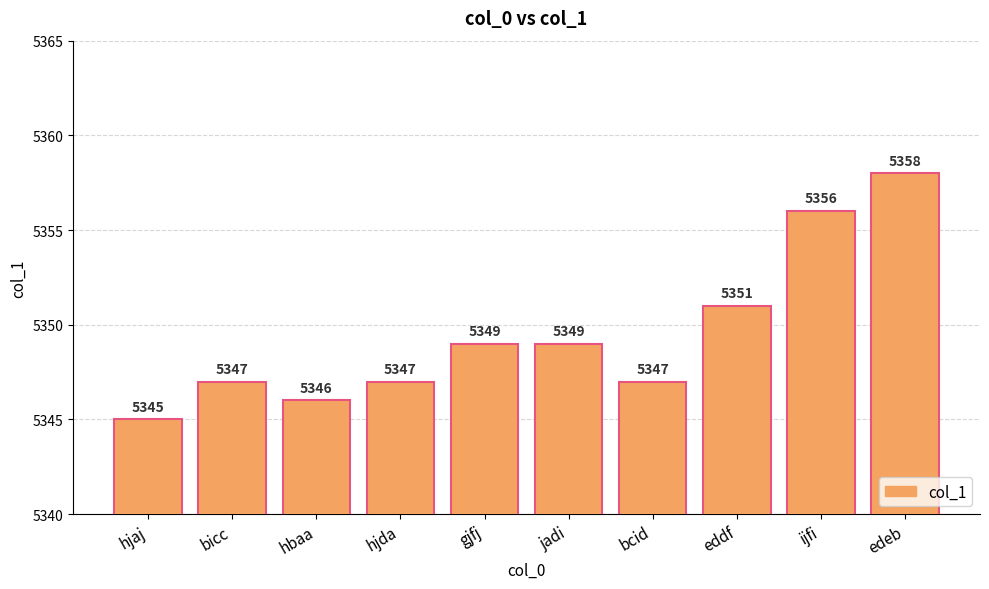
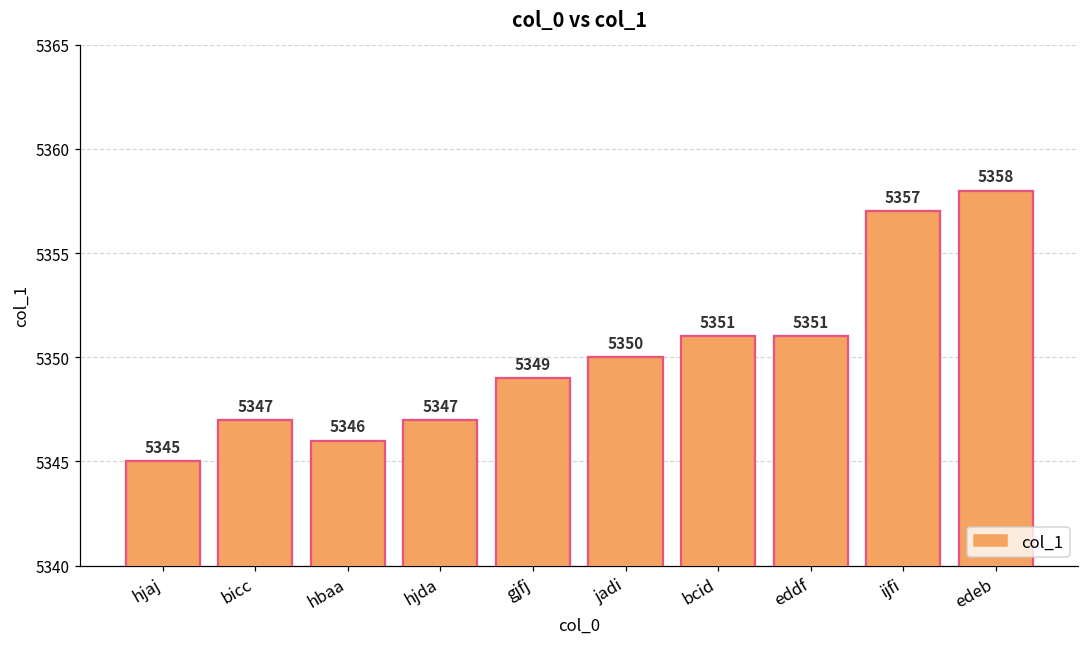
jadi: 5349 -> 5350
bcid: 5347 -> 5351
ijfi: 5356 -> 5357
